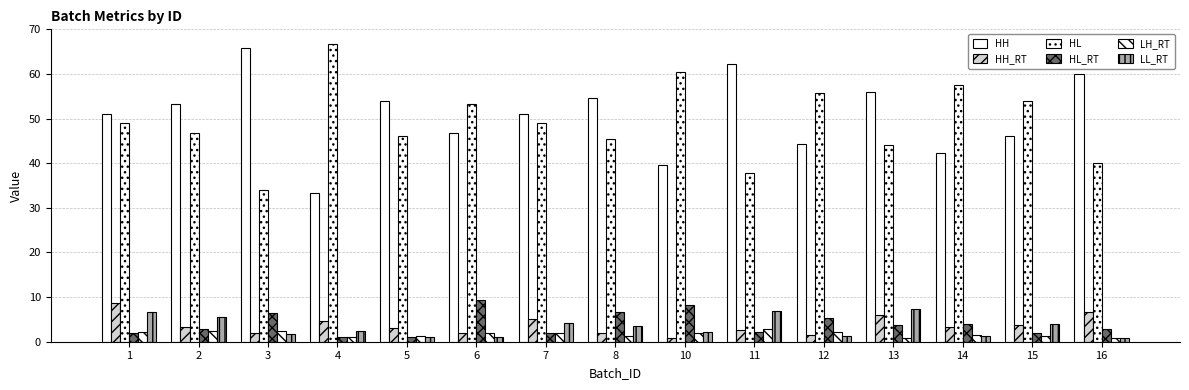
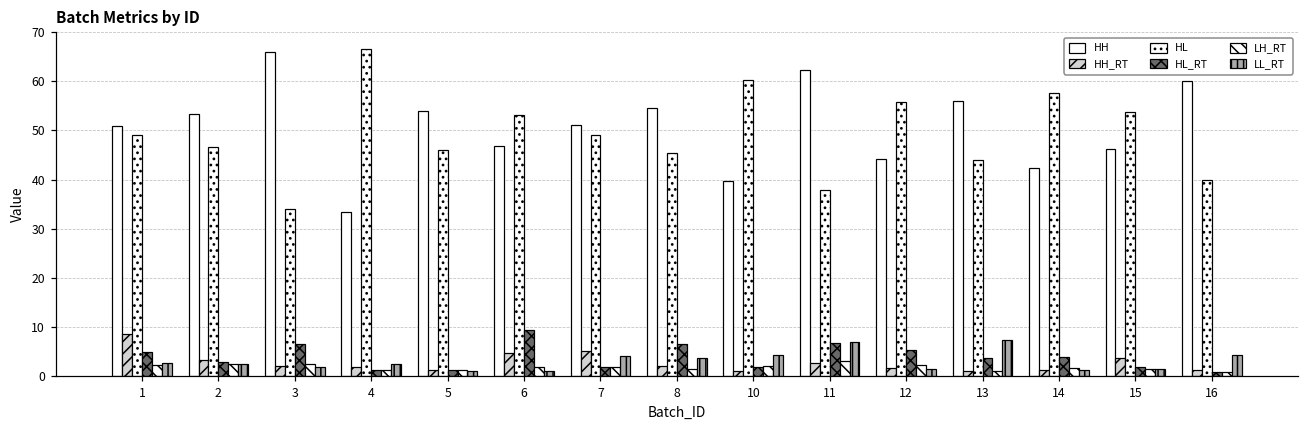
HL_RT, 1: 2 -> 5
LL_RT, 1: 7 -> 3
LL_RT, 2: 6 -> 2
HH_RT, 4: 5 -> 2
HH_RT, 5: 3 -> 1
HH_RT, 6: 2 -> 5
HL_RT, 10: 8 -> 2
LL_RT, 10: 2 -> 4
HL_RT, 11: 2 -> 7
HH_RT, 13: 6 -> 1
HH_RT, 14: 3 -> 1
LL_RT, 15: 4 -> 1
HH_RT, 16: 7 -> 1
HL_RT, 16: 3 -> 1
LL_RT, 16: 1 -> 4
